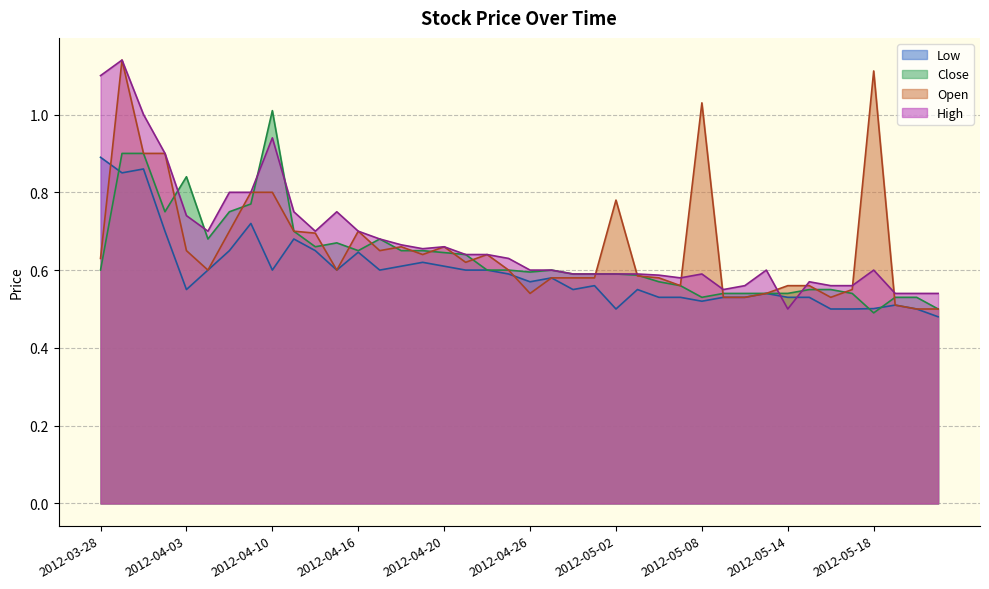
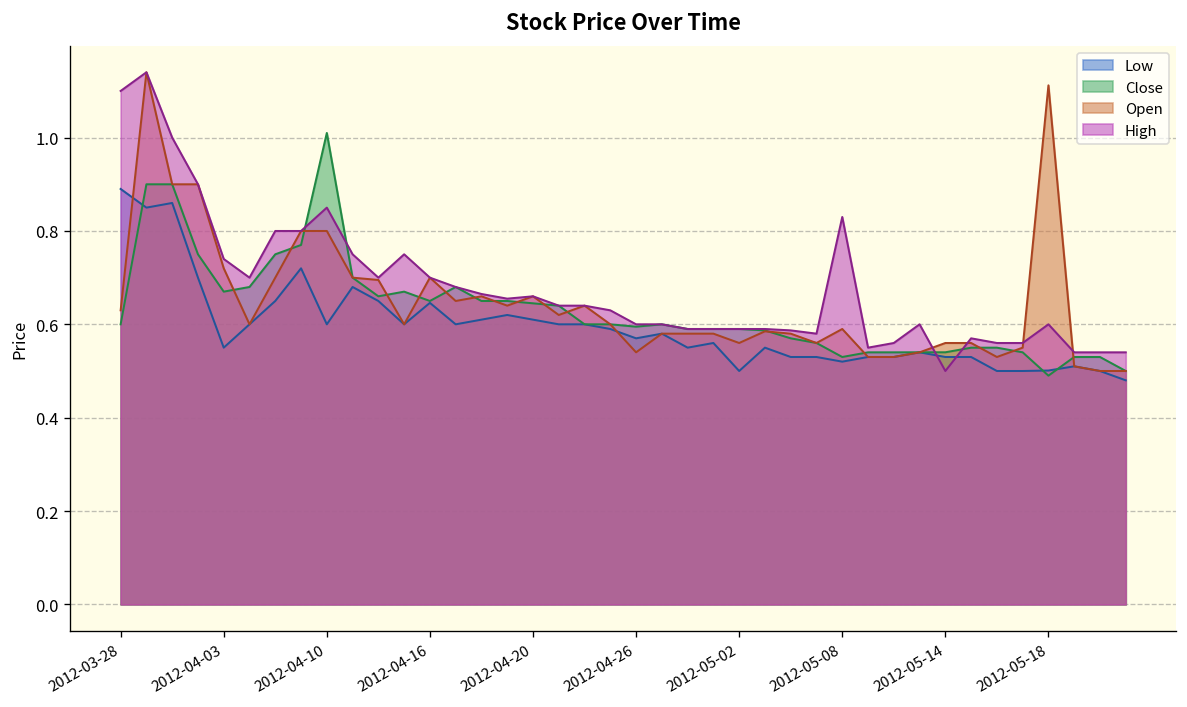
Close, 2012-04-03: 0.84 -> 0.67
Open, 2012-04-03: 0.65 -> 0.72
High, 2012-04-10: 0.94 -> 0.85
Open, 2012-05-02: 0.78 -> 0.56
Open, 2012-05-08: 1.03 -> 0.59
High, 2012-05-08: 0.59 -> 0.83
